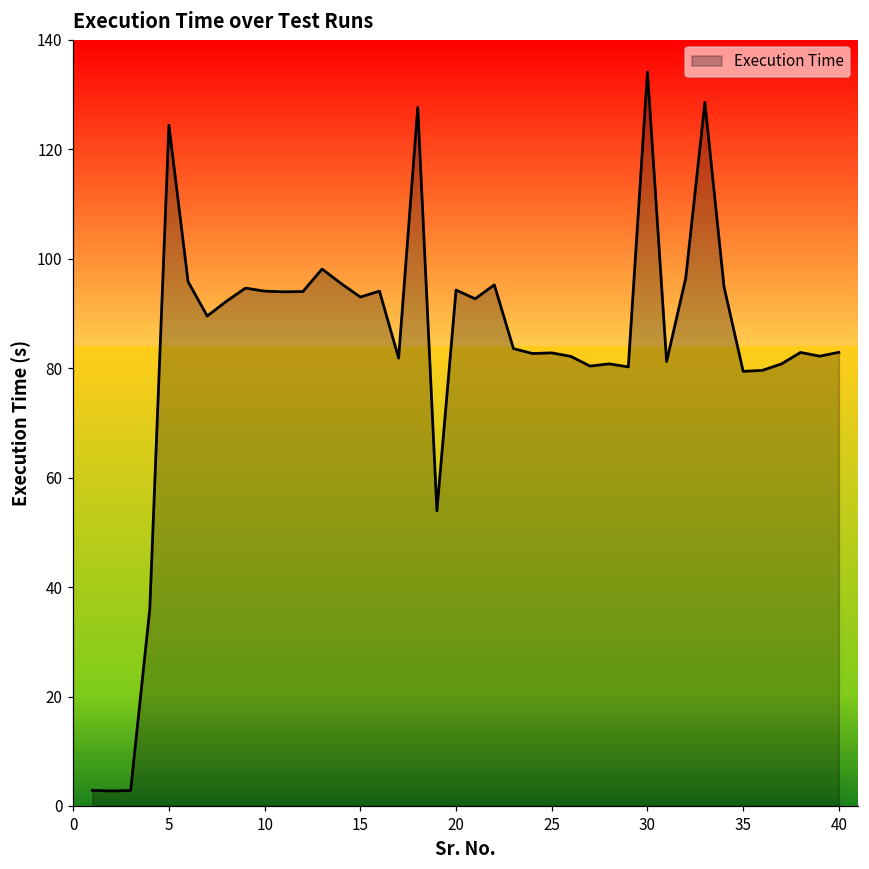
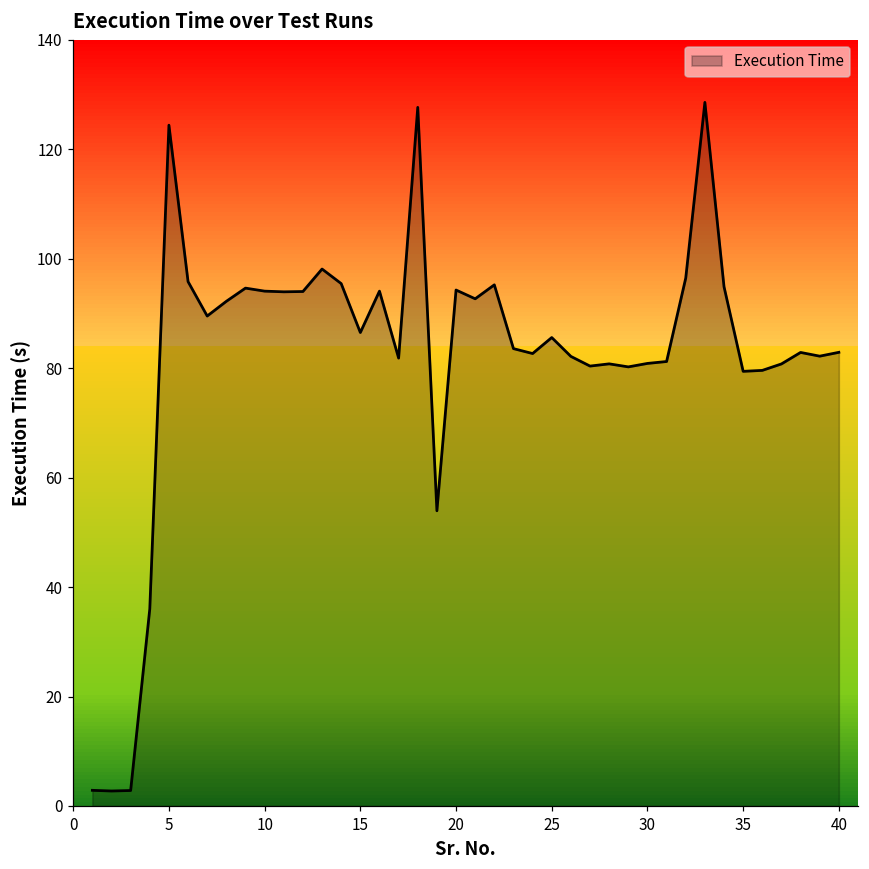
Execution Time, 15: 93 -> 87
Execution Time, 25: 83 -> 86
Execution Time, 30: 134 -> 81
